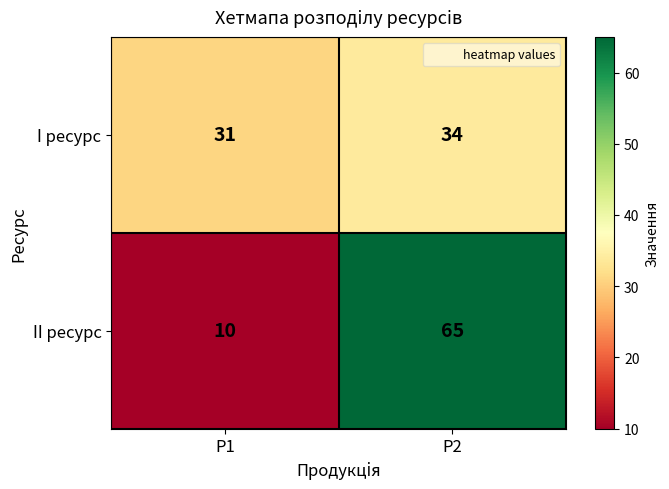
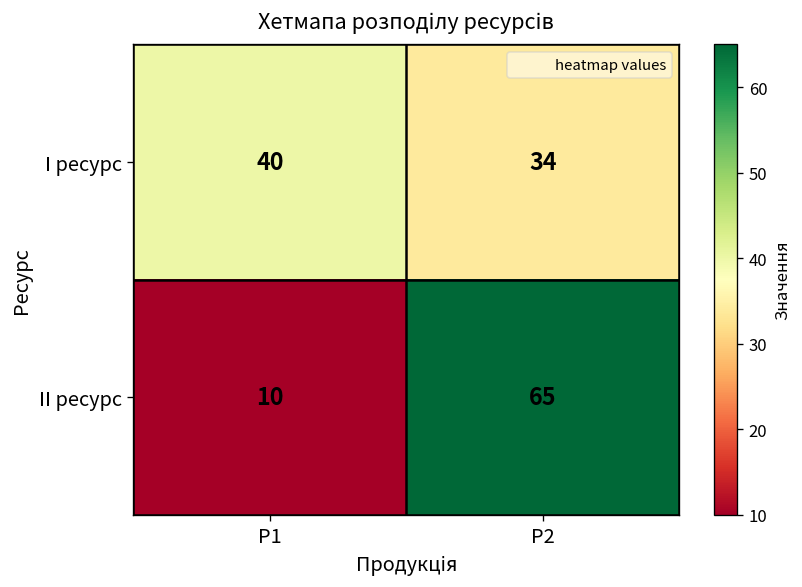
І ресурс, P1: 31 -> 40
